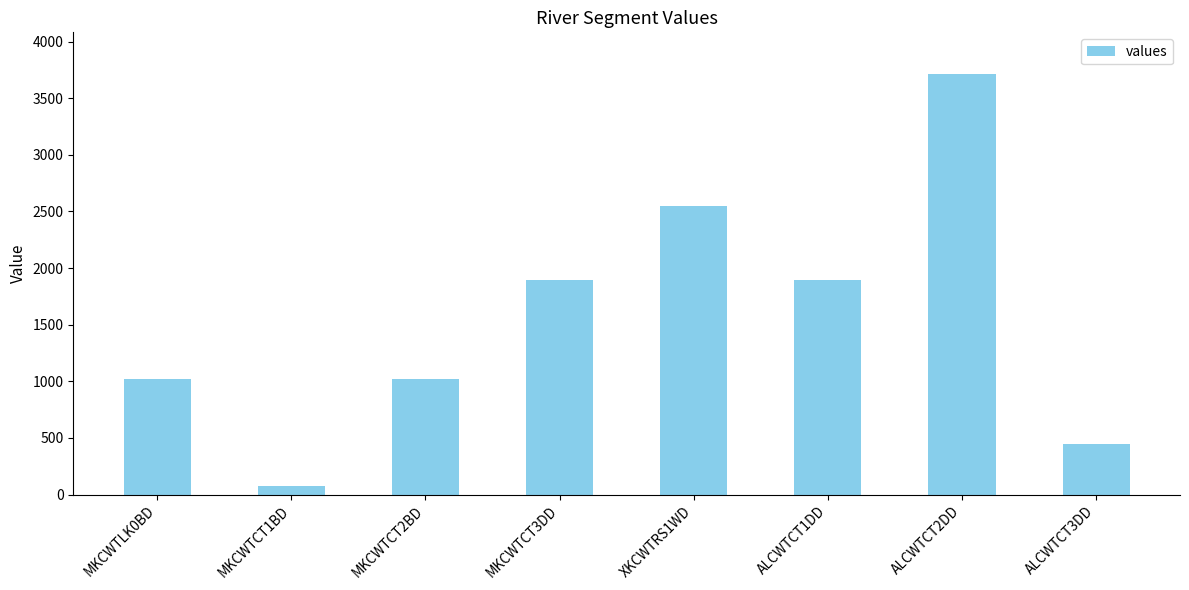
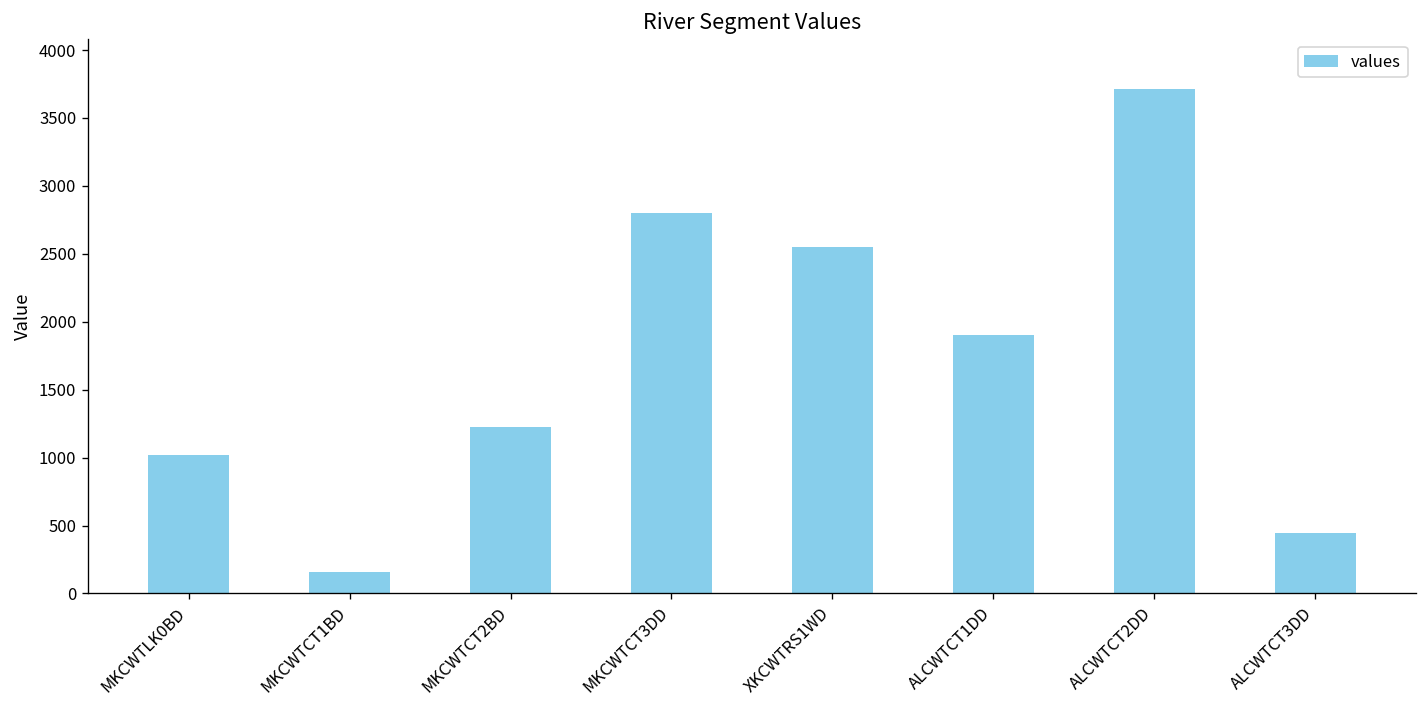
MKCWTCT1BD: 80 -> 160
MKCWTCT2BD: 1020 -> 1230
MKCWTCT3DD: 1890 -> 2800
